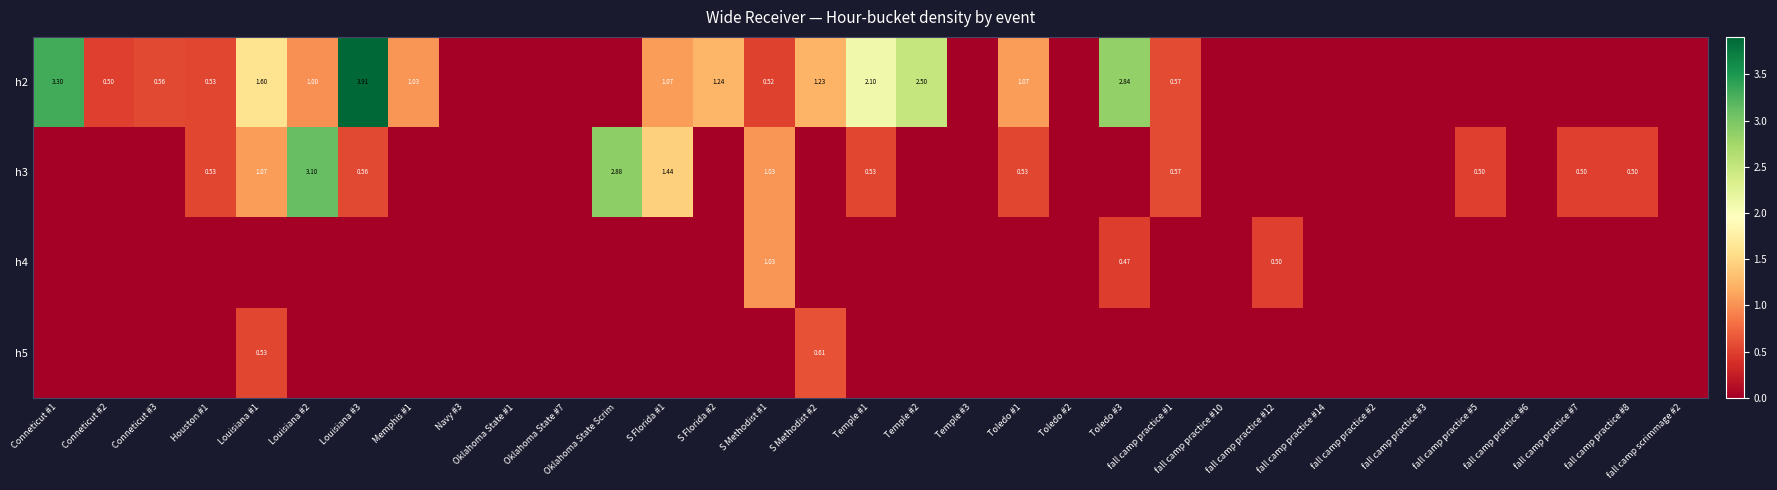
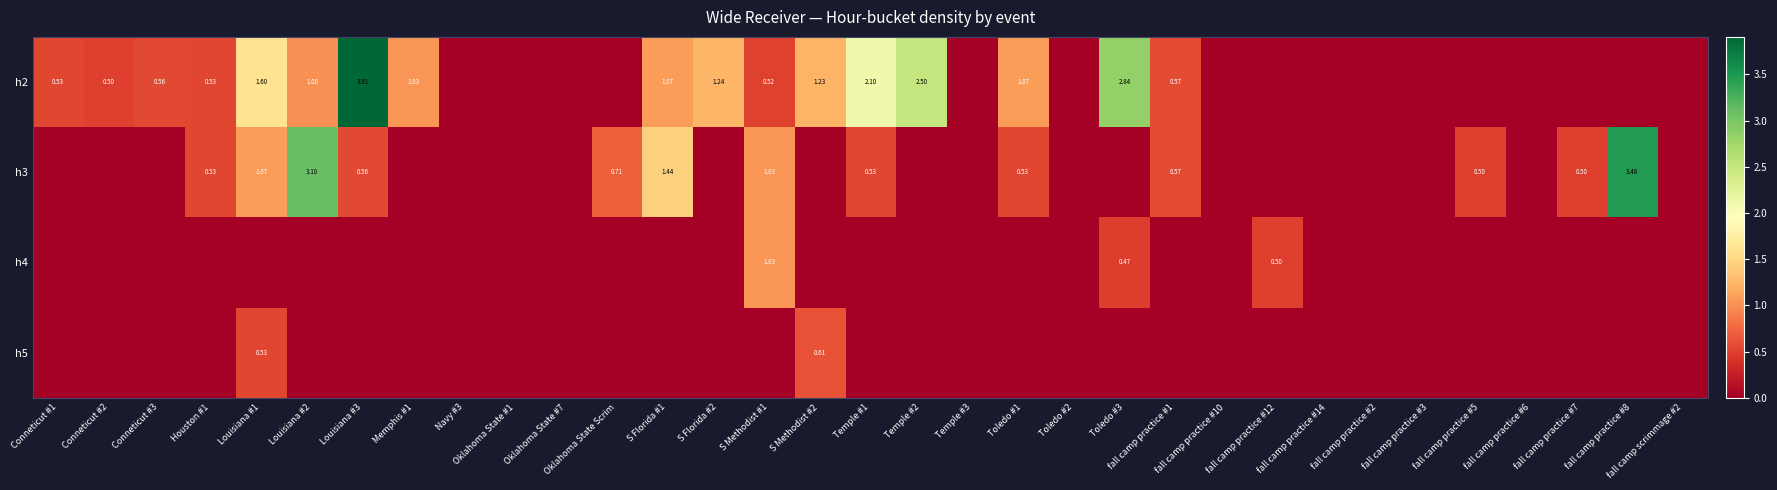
h2, Conneticut #1: 3.30 -> 0.53
h3, Oklahoma State Scrim: 2.88 -> 0.71
h3, fall camp practice #8: 0.50 -> 3.48
